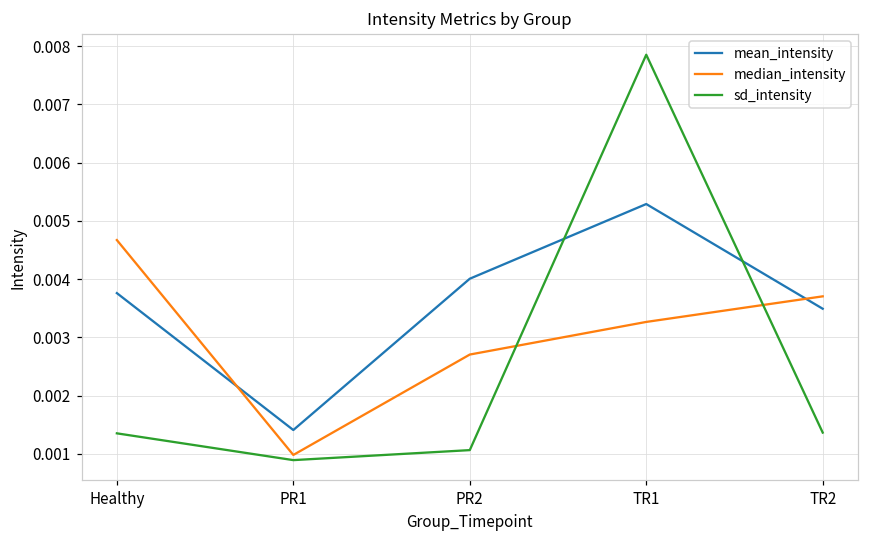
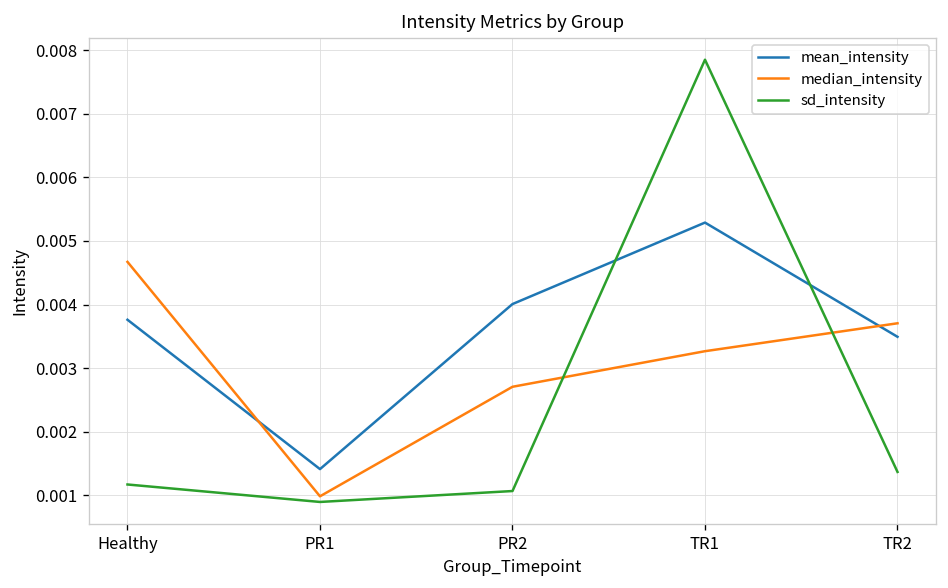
sd_intensity, Healthy: 0.0014 -> 0.0012
